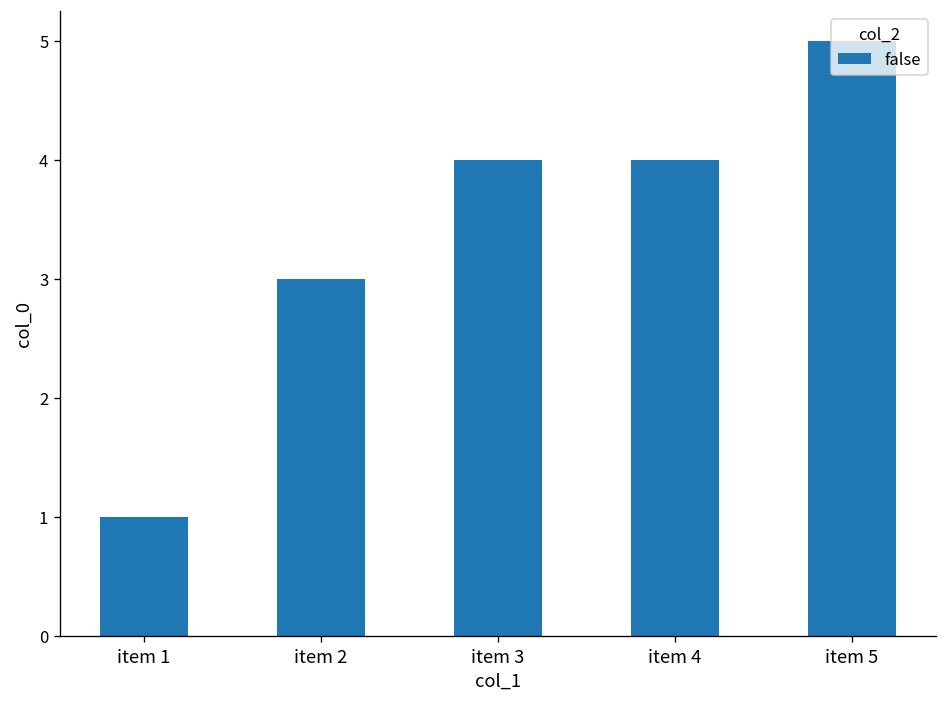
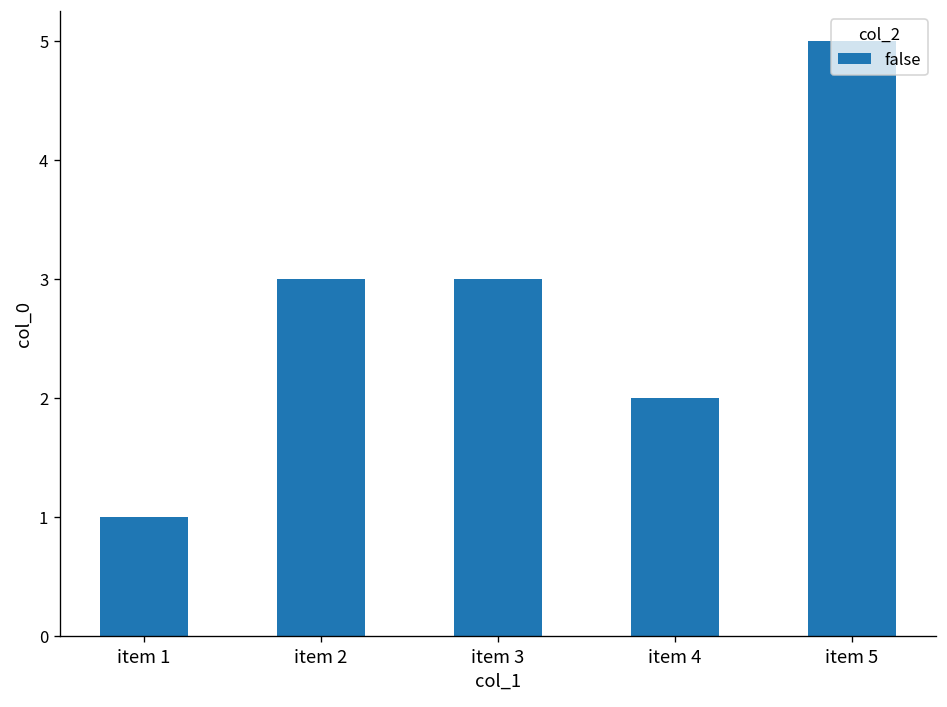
item 3: 4 -> 3
item 4: 4 -> 2
